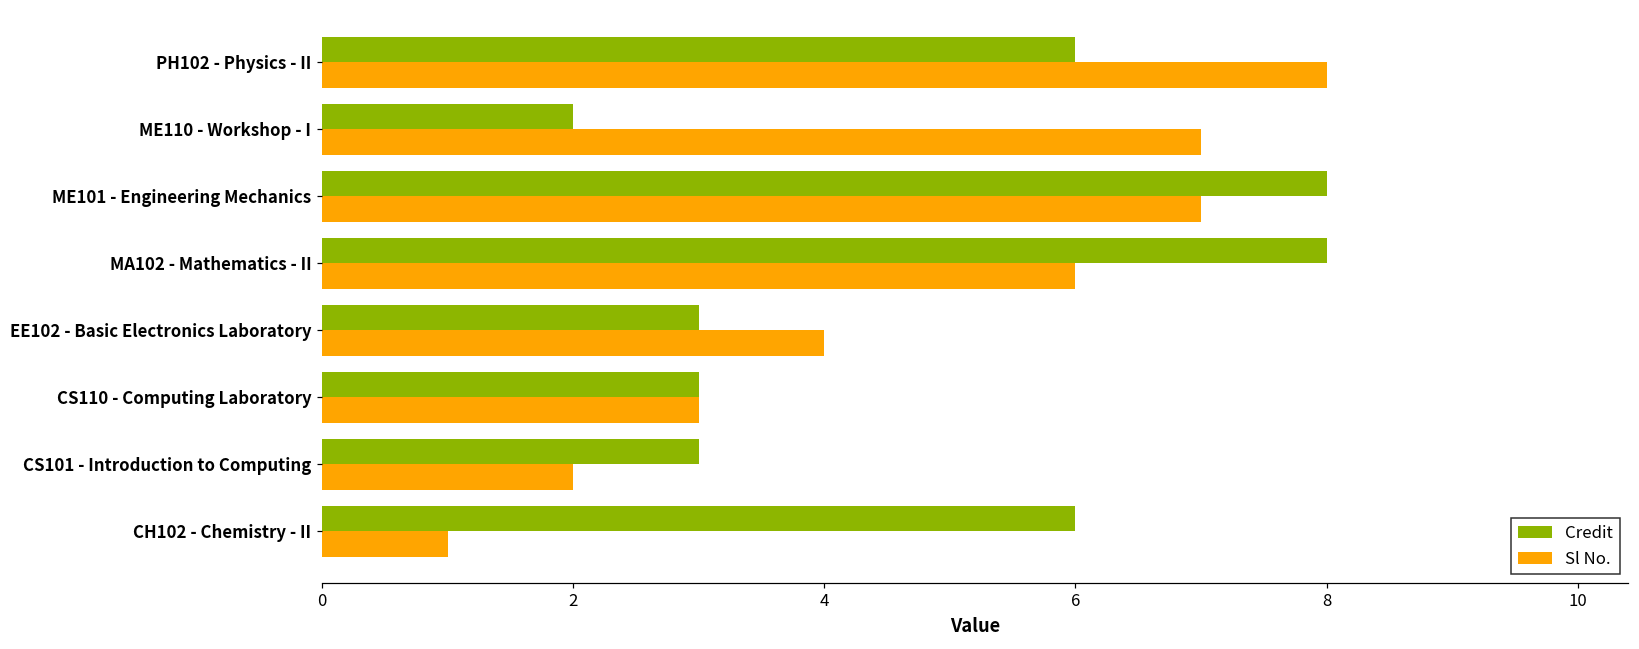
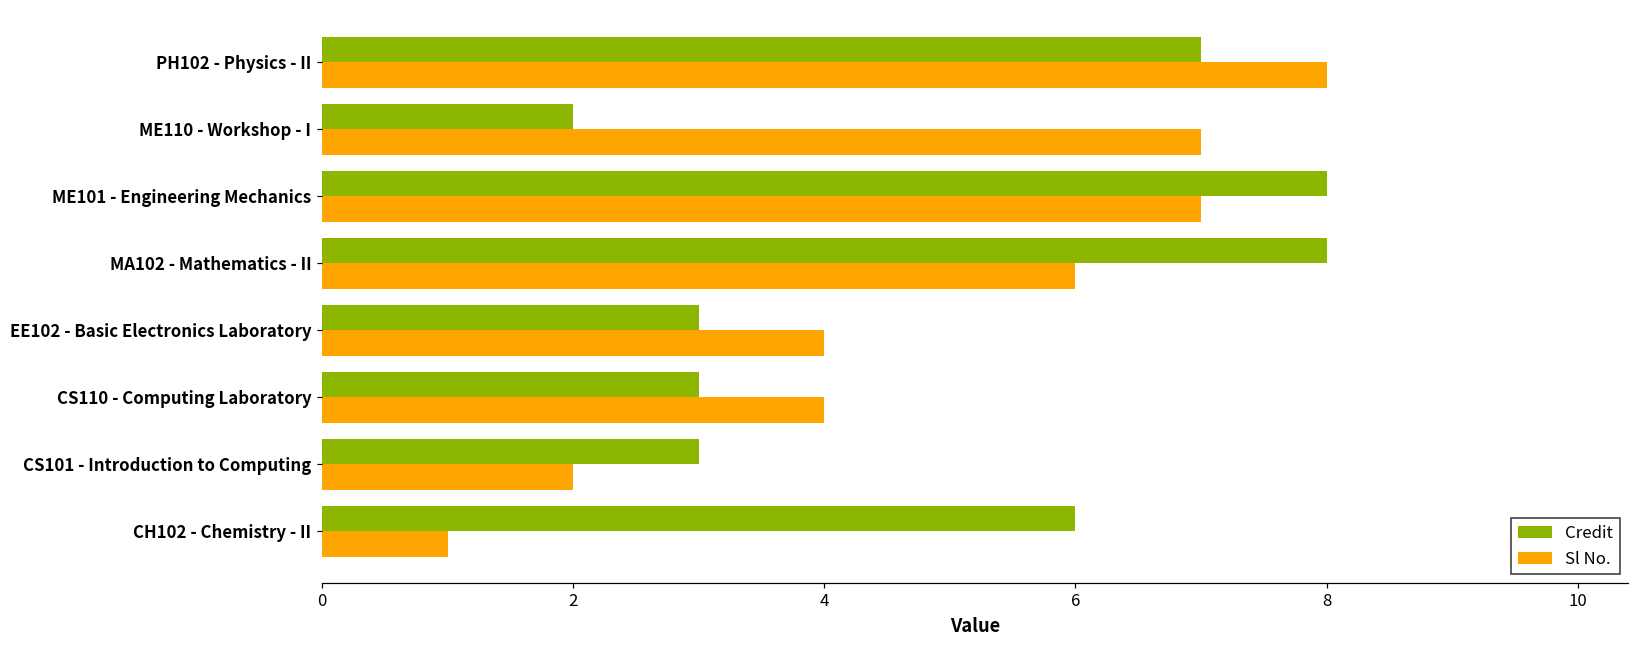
Credit, PH102 - Physics - II: 6 -> 7
Sl No., CS110 - Computing Laboratory: 3 -> 4
